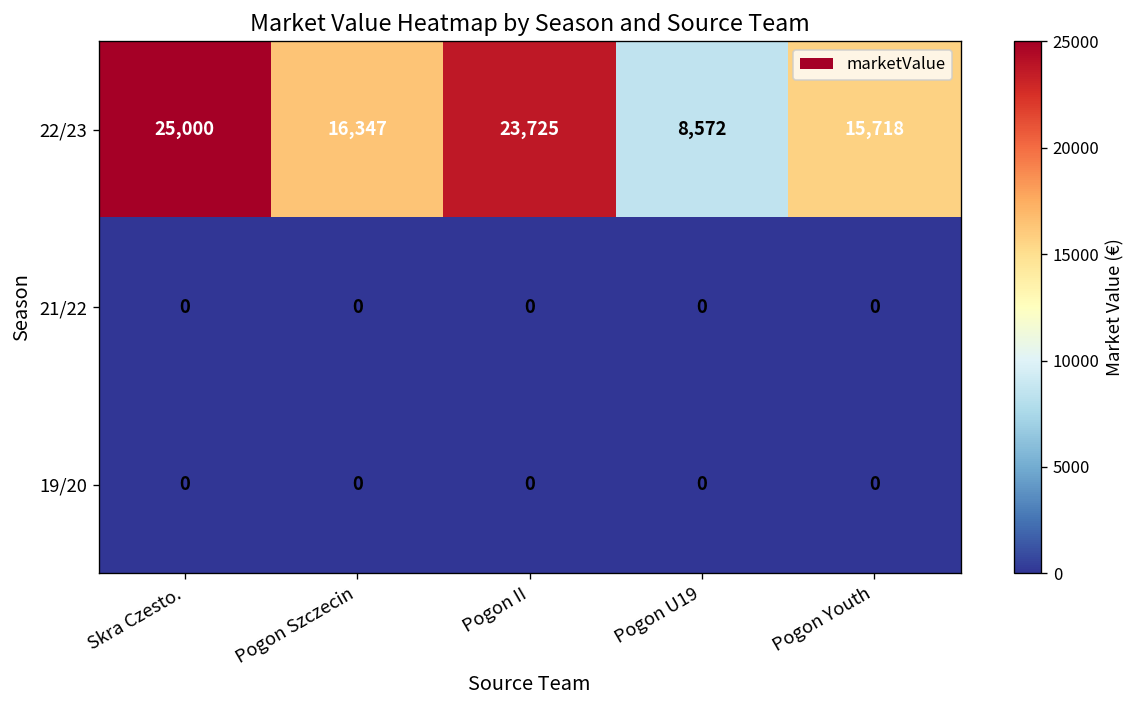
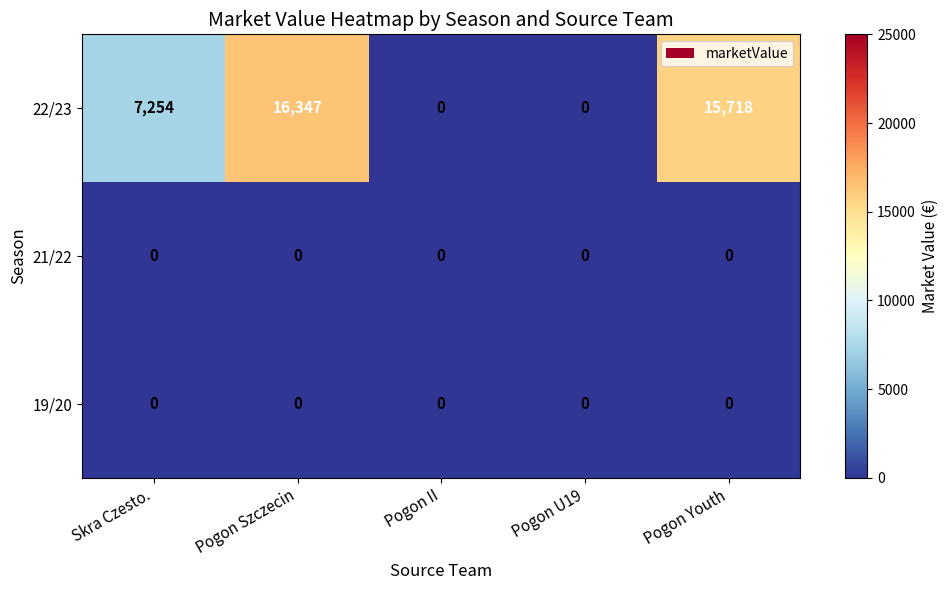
22/23, Skra Czesto.: 25,000 -> 7,254
22/23, Pogon II: 23,725 -> 0
22/23, Pogon U19: 8,572 -> 0
